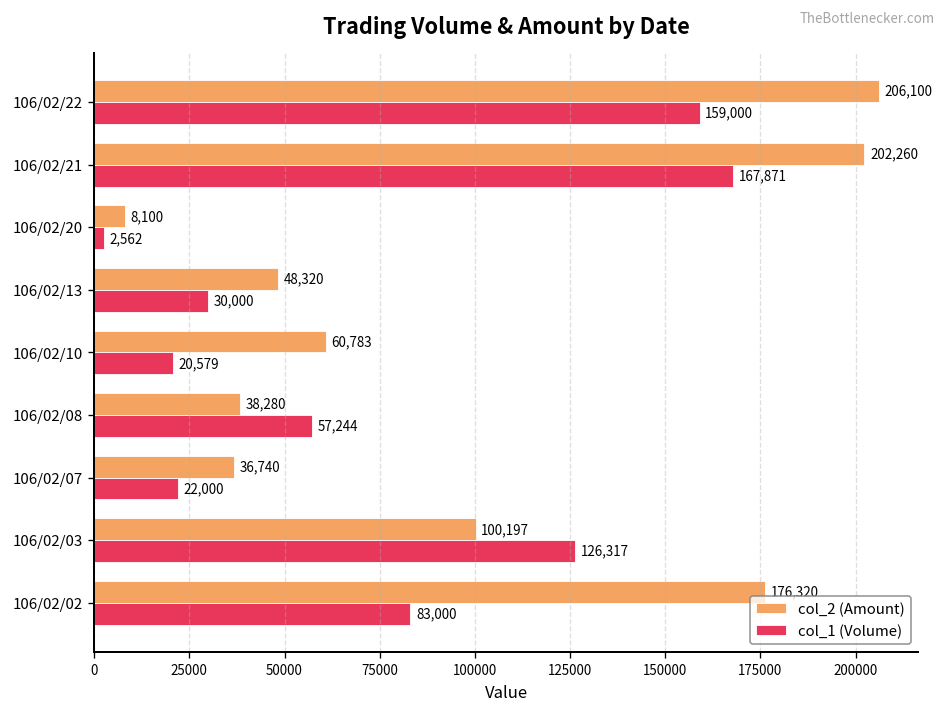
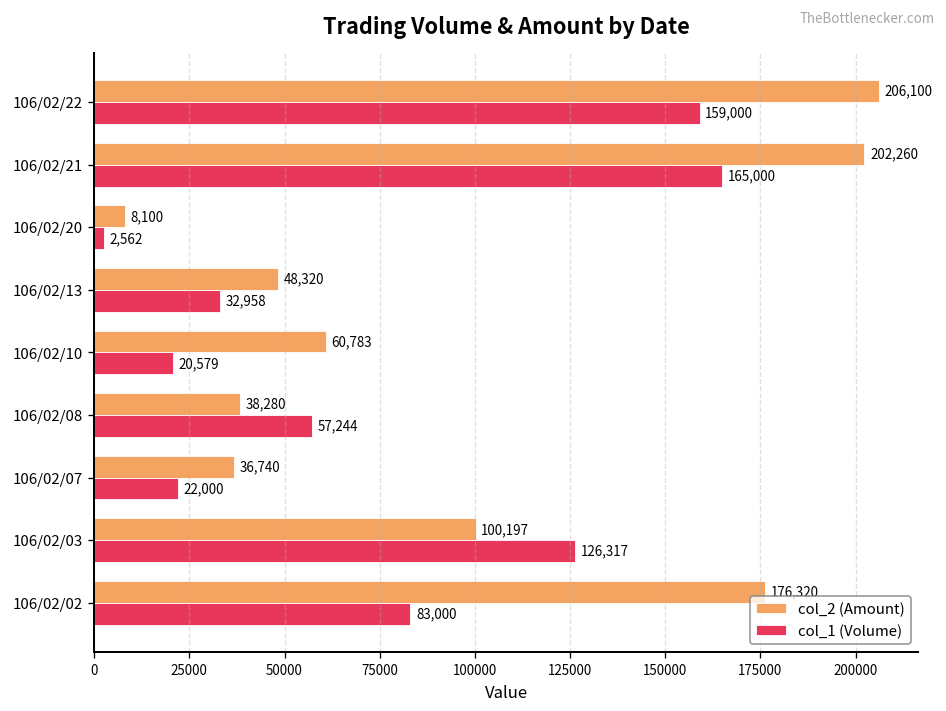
col_1 (Volume), 106/02/21: 167,871 -> 165,000
col_1 (Volume), 106/02/13: 30,000 -> 32,958
